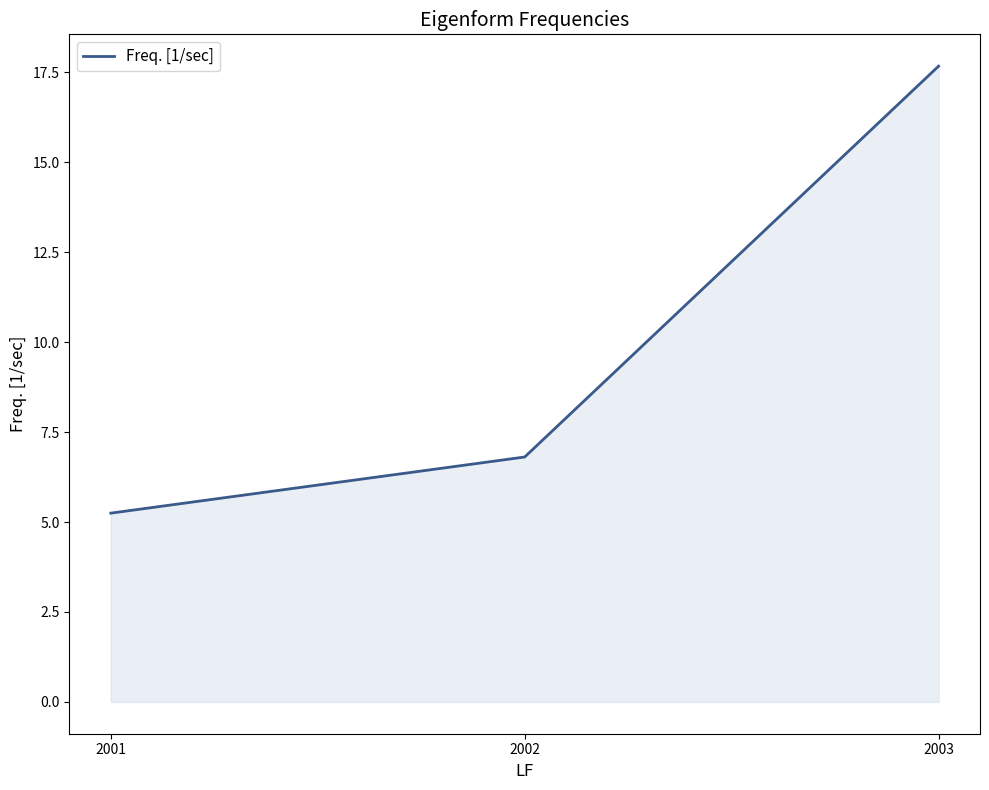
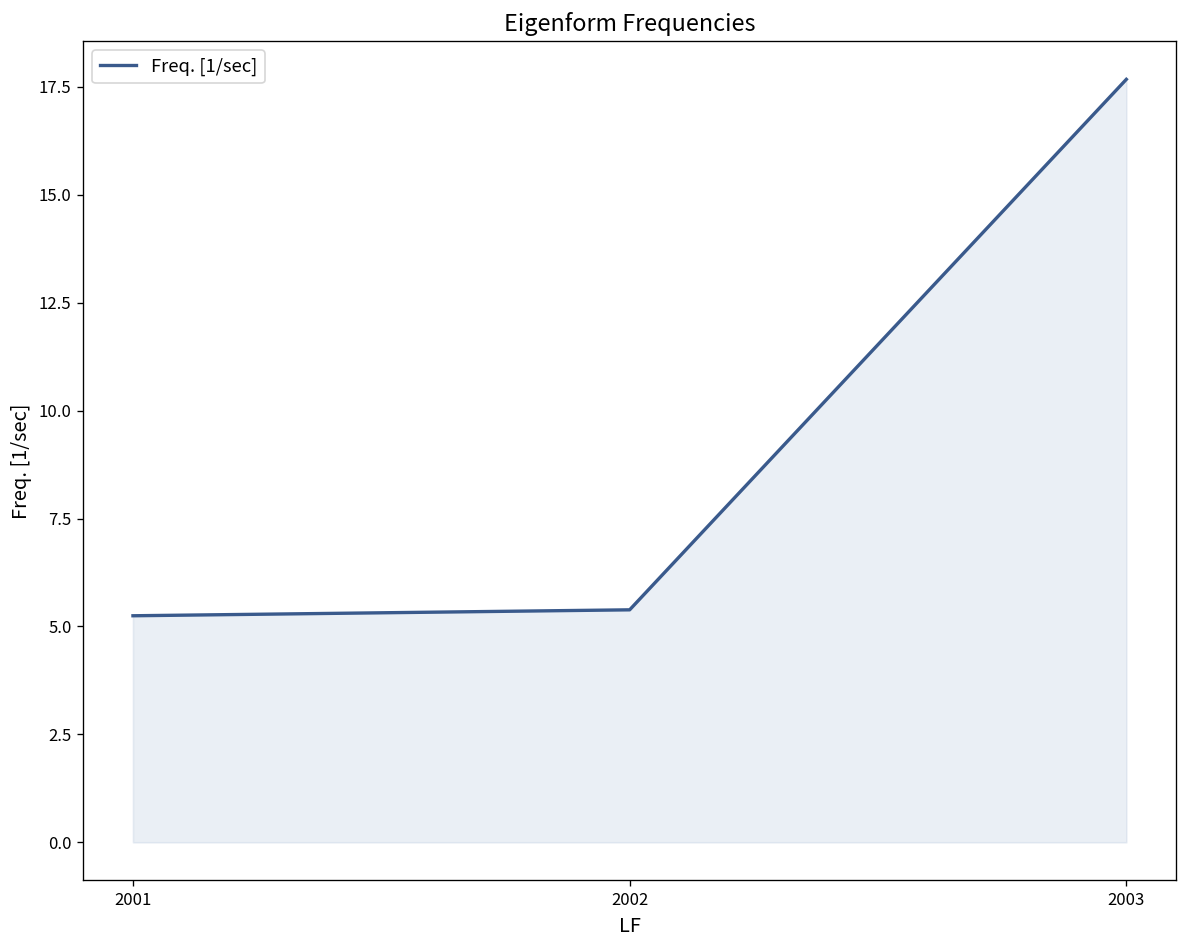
2002: 6.8 -> 5.4
